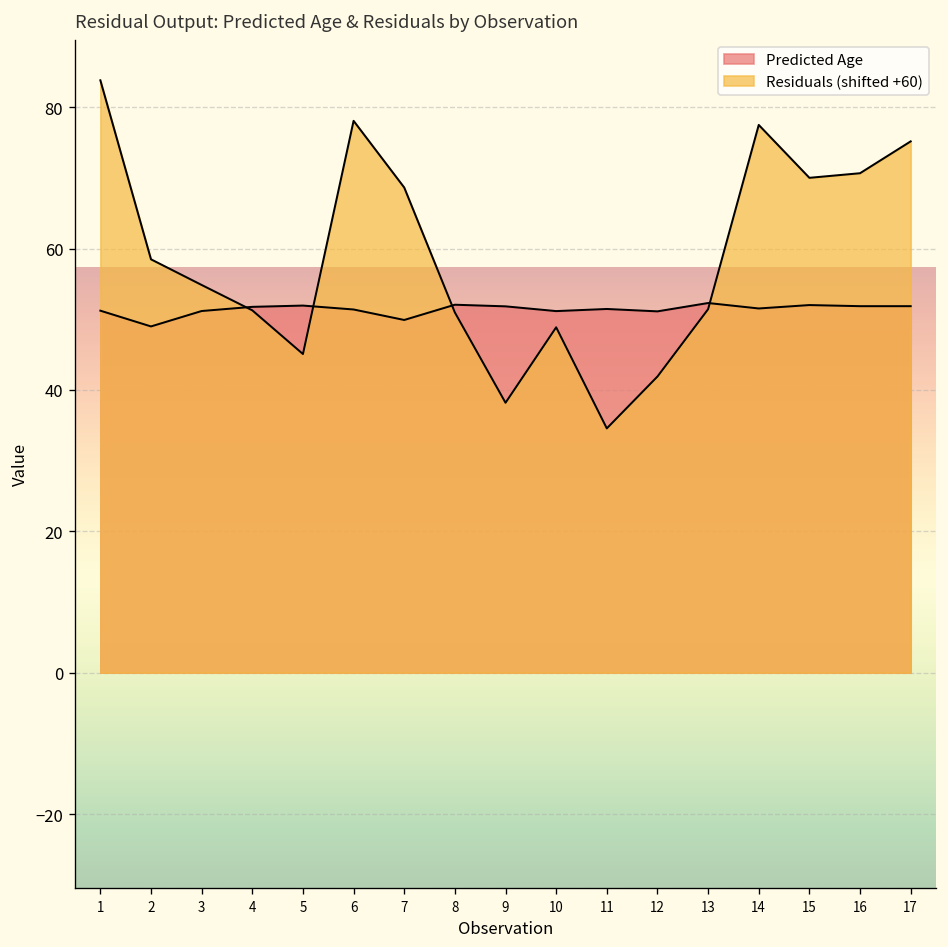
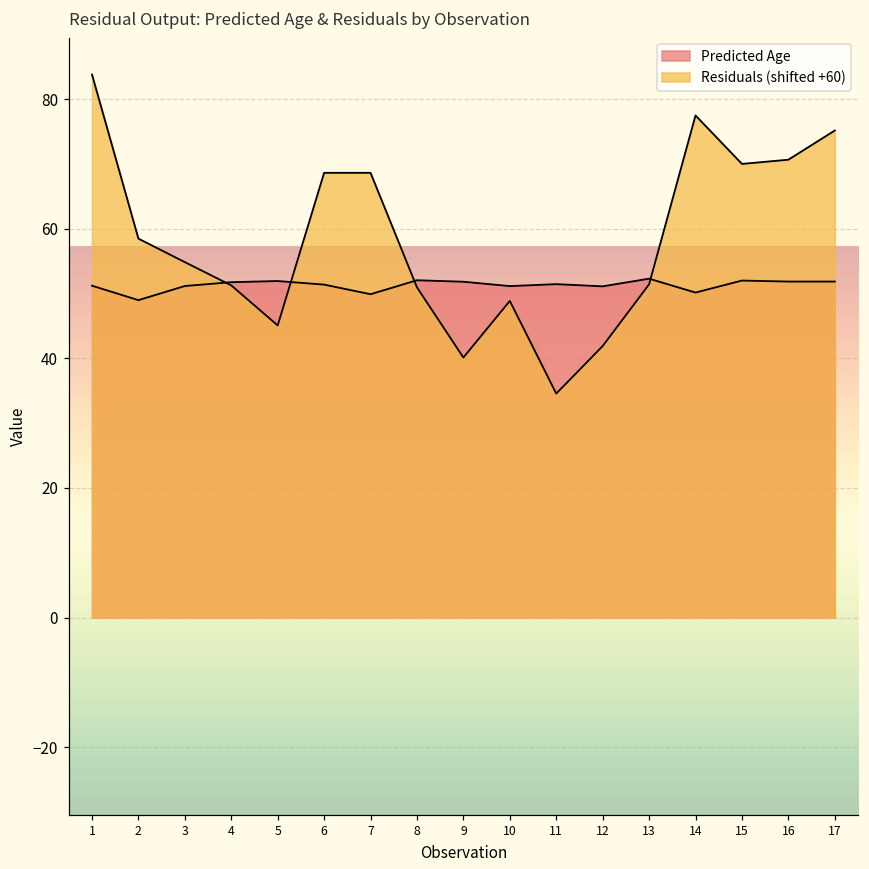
Residuals (shifted +60), 6: 78 -> 69
Residuals (shifted +60), 9: 38 -> 40
Predicted Age, 14: 52 -> 50
